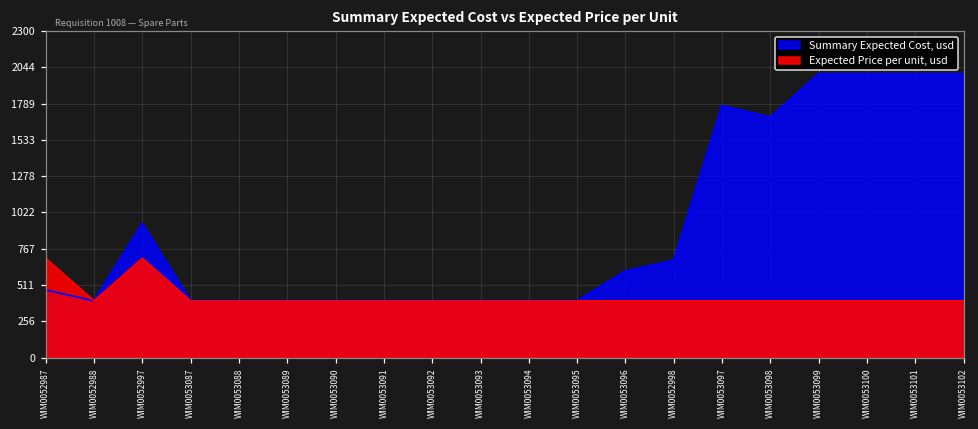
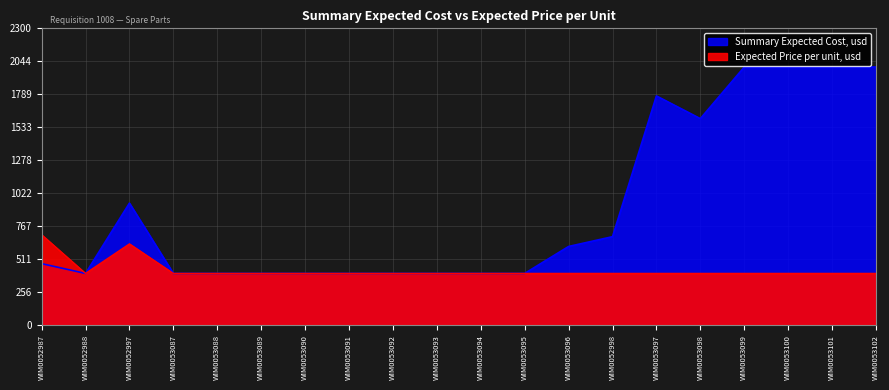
Expected Price per unit, usd, WIM0052997: 700 -> 630
Summary Expected Cost, usd, WIM0053098: 1690 -> 1600
